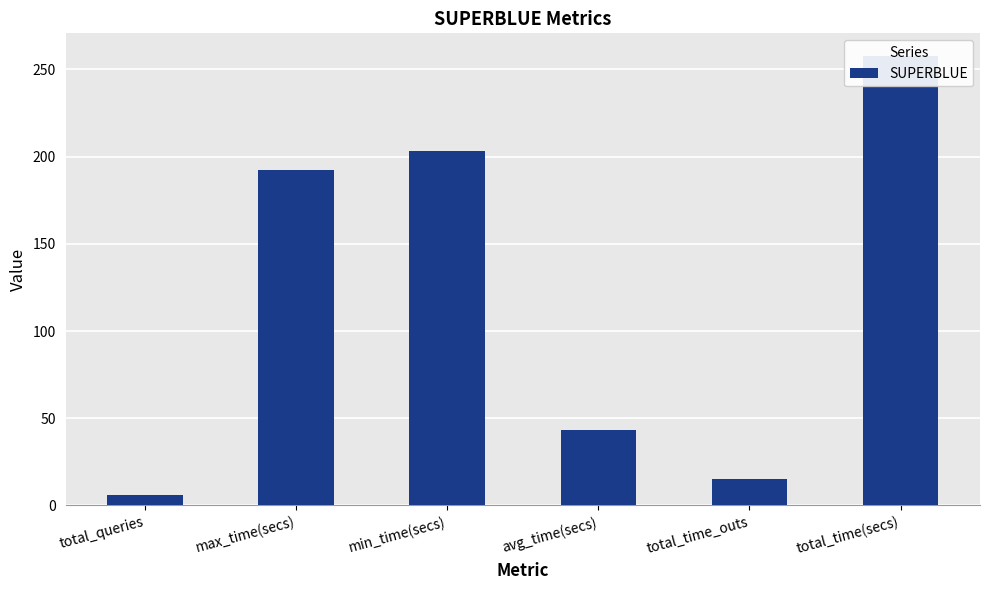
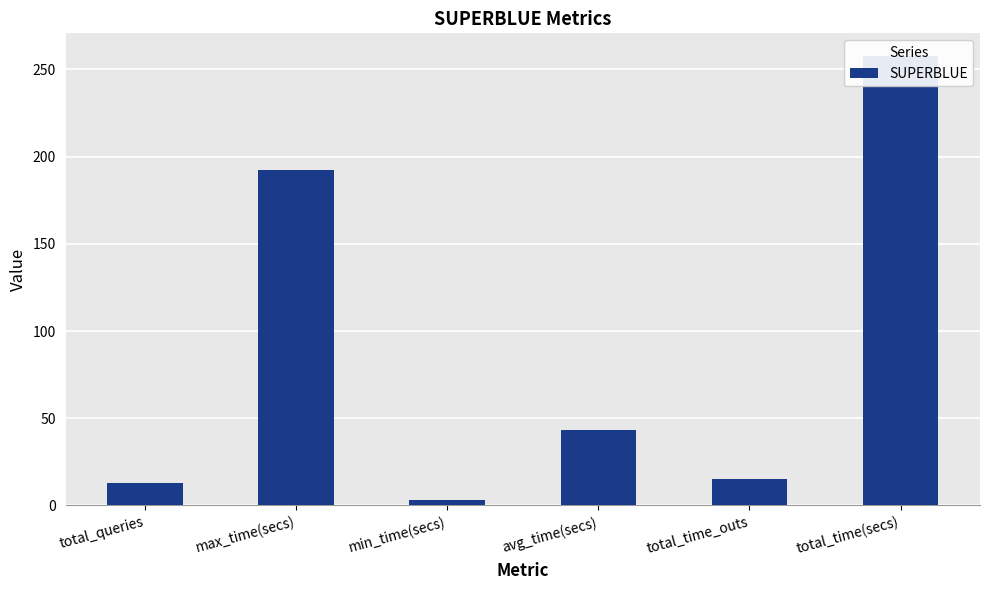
total_queries: 6 -> 13
min_time(secs): 203 -> 3
